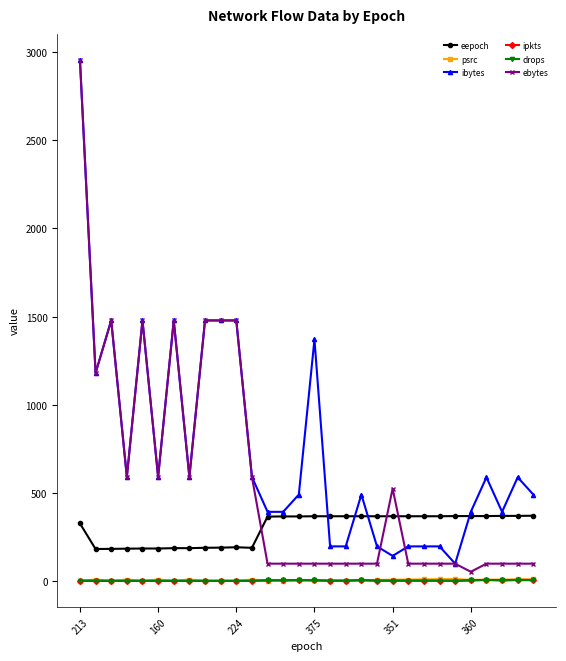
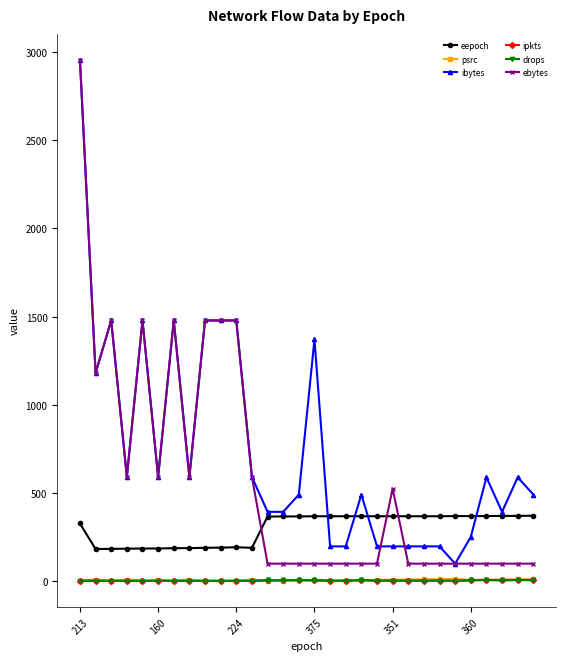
ibytes, 351: 140 -> 200
ibytes, 360: 390 -> 250
ebytes, 360: 50 -> 100
